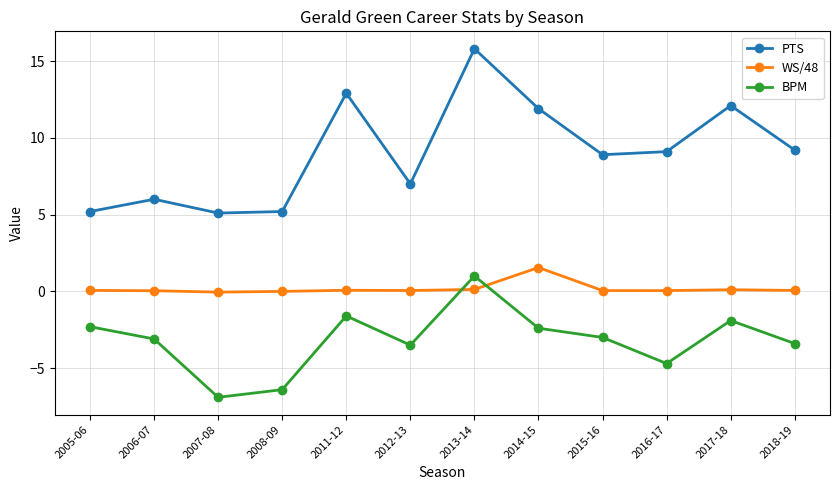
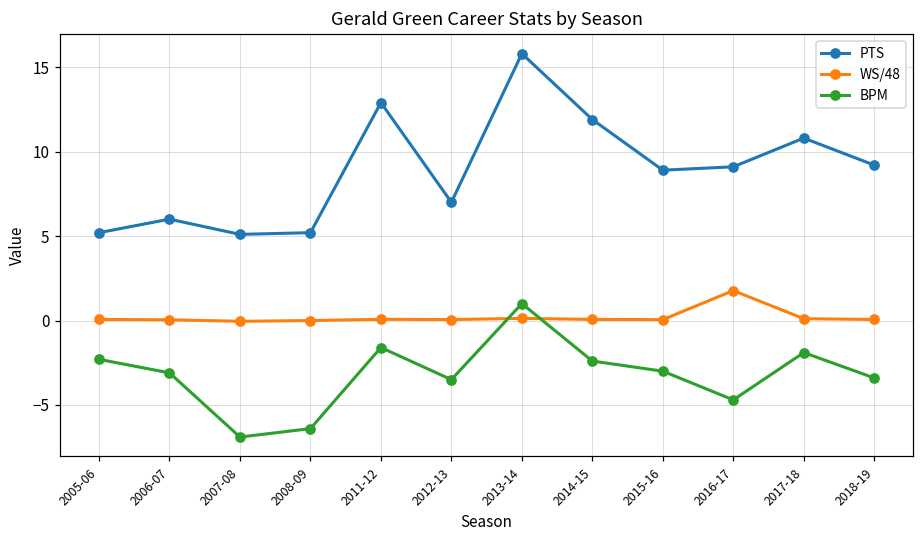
WS/48, 2014-15: 1.6 -> 0.1
WS/48, 2016-17: 0.1 -> 1.8
PTS, 2017-18: 12.1 -> 10.8
